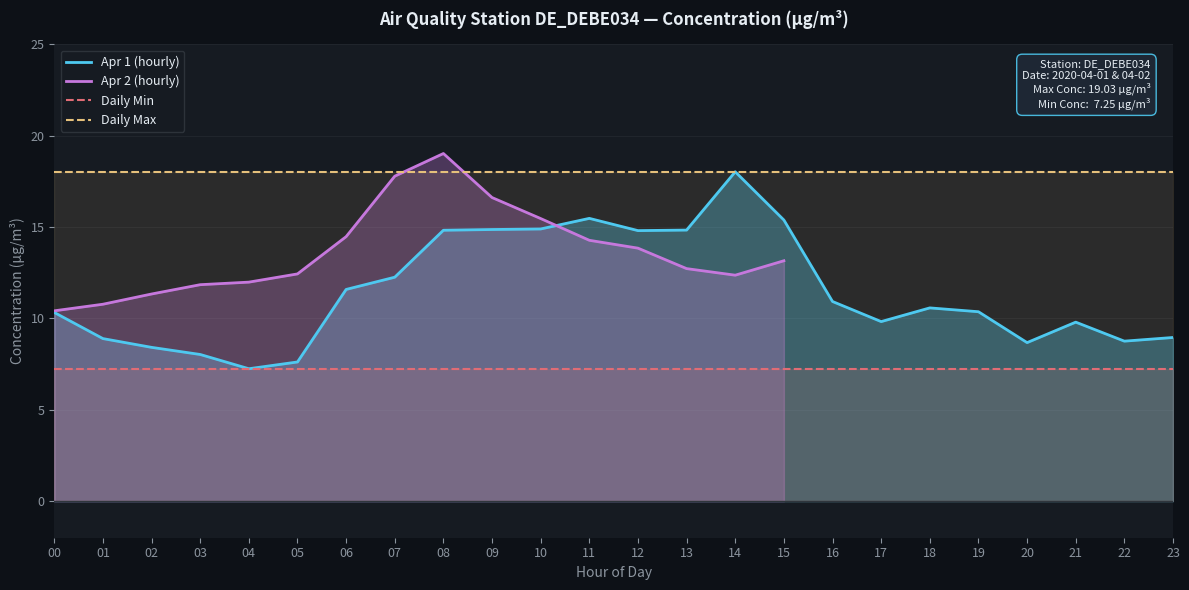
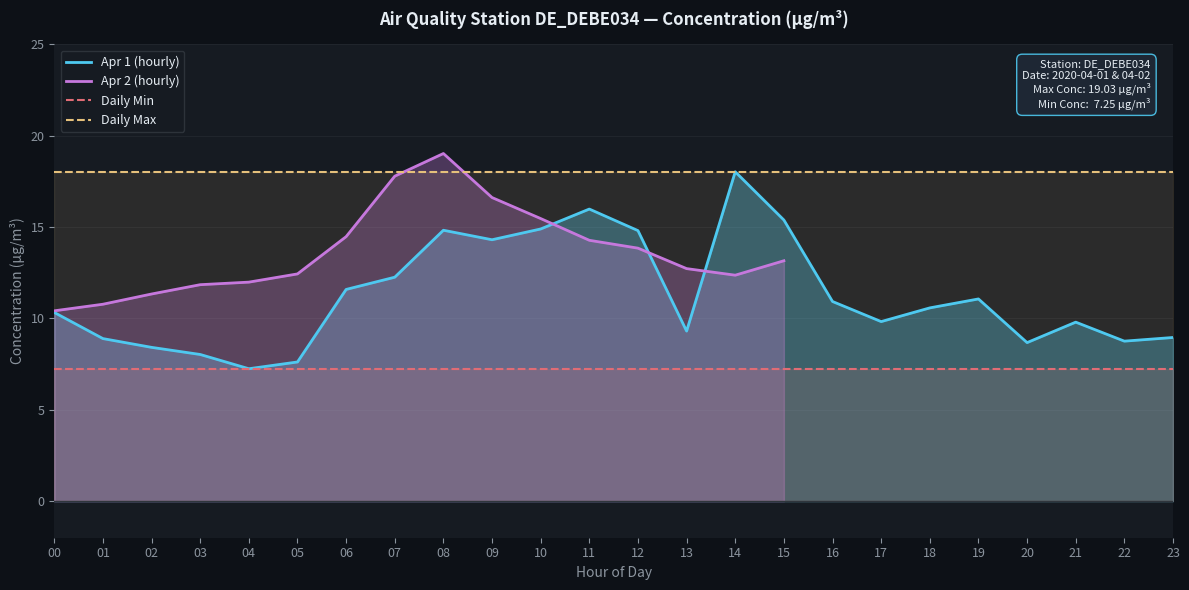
Apr 1 (hourly), 09: 14.9 -> 14.3
Apr 1 (hourly), 11: 15.5 -> 16.0
Apr 1 (hourly), 13: 14.8 -> 9.3
Apr 1 (hourly), 19: 10.4 -> 11.1
